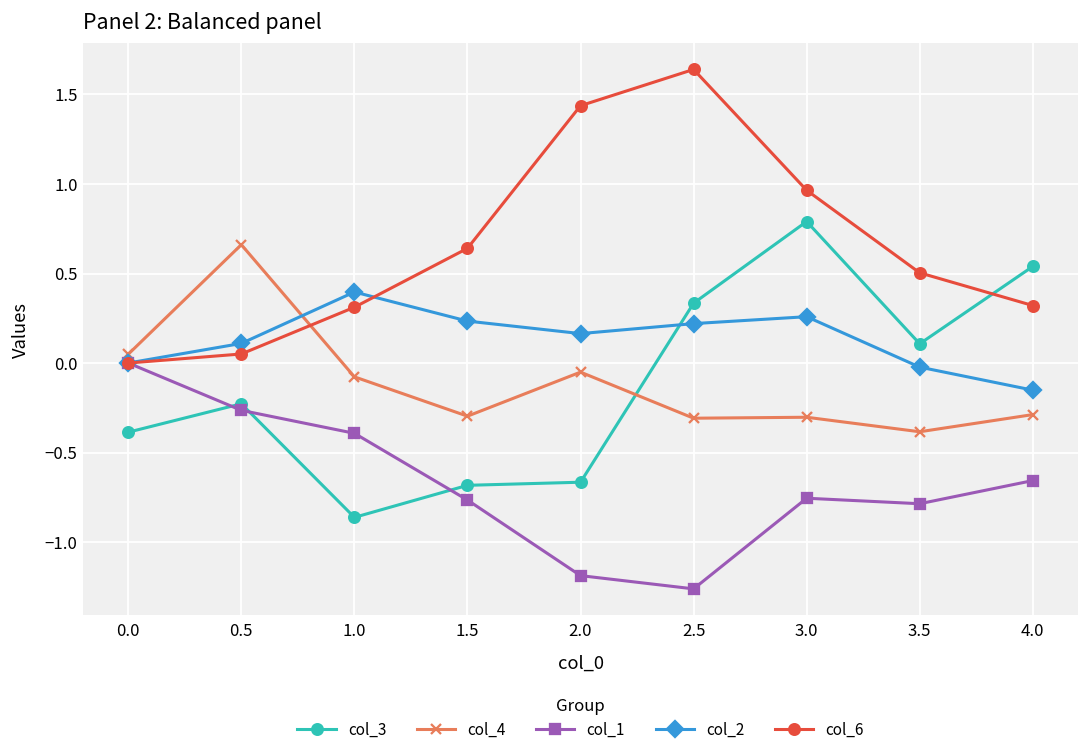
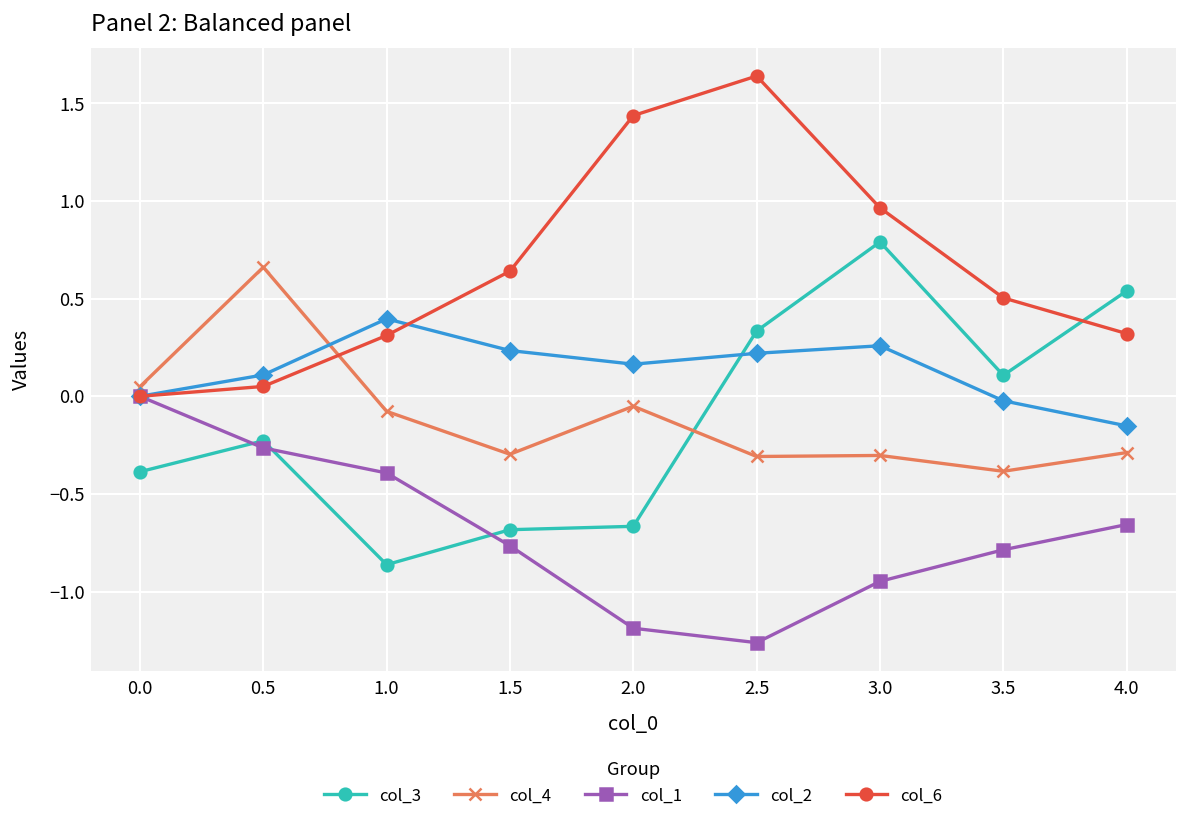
col_1, 3.0: -0.76 -> -0.95
